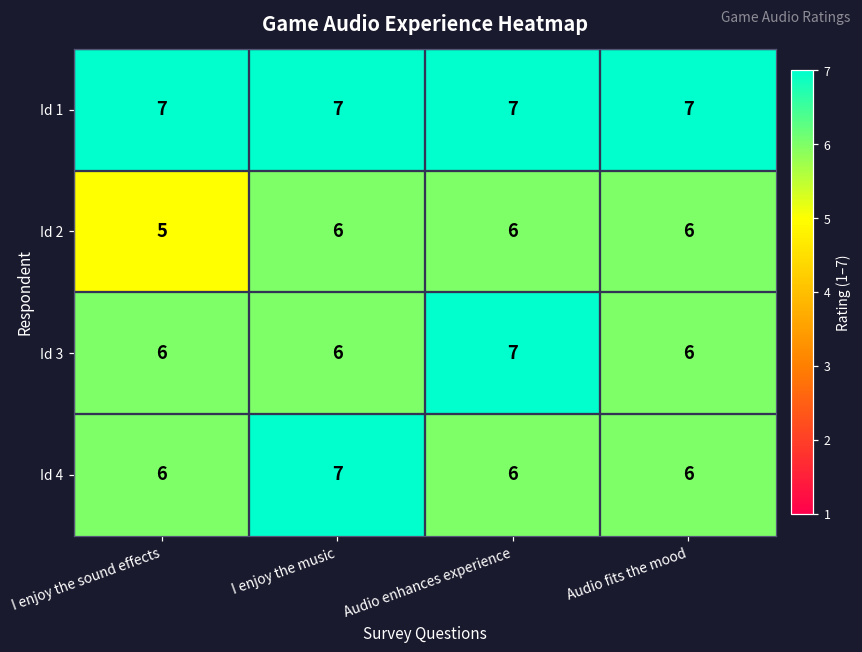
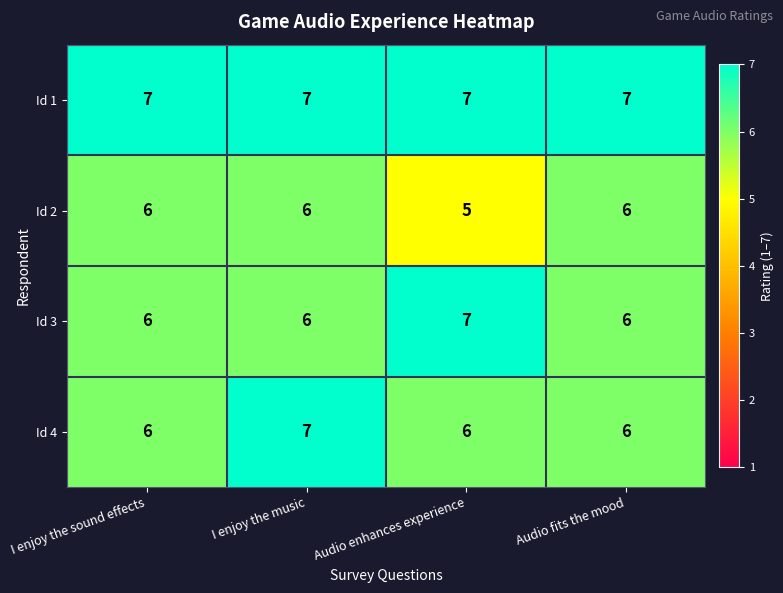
Id 2, I enjoy the sound effects: 5 -> 6
Id 2, Audio enhances experience: 6 -> 5
